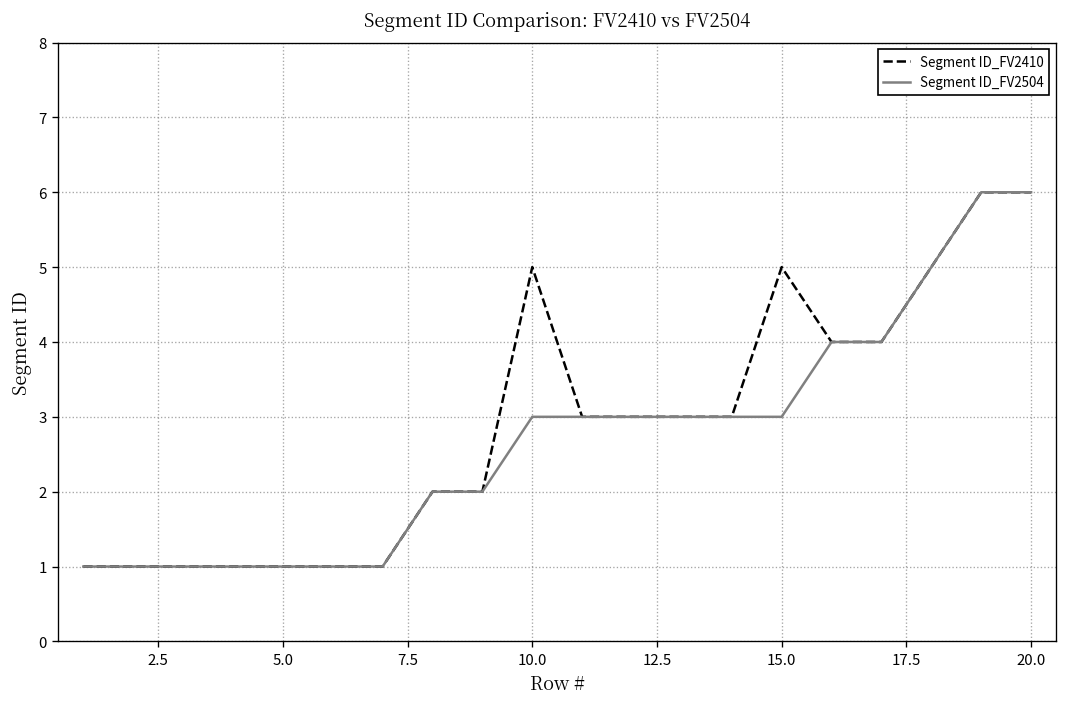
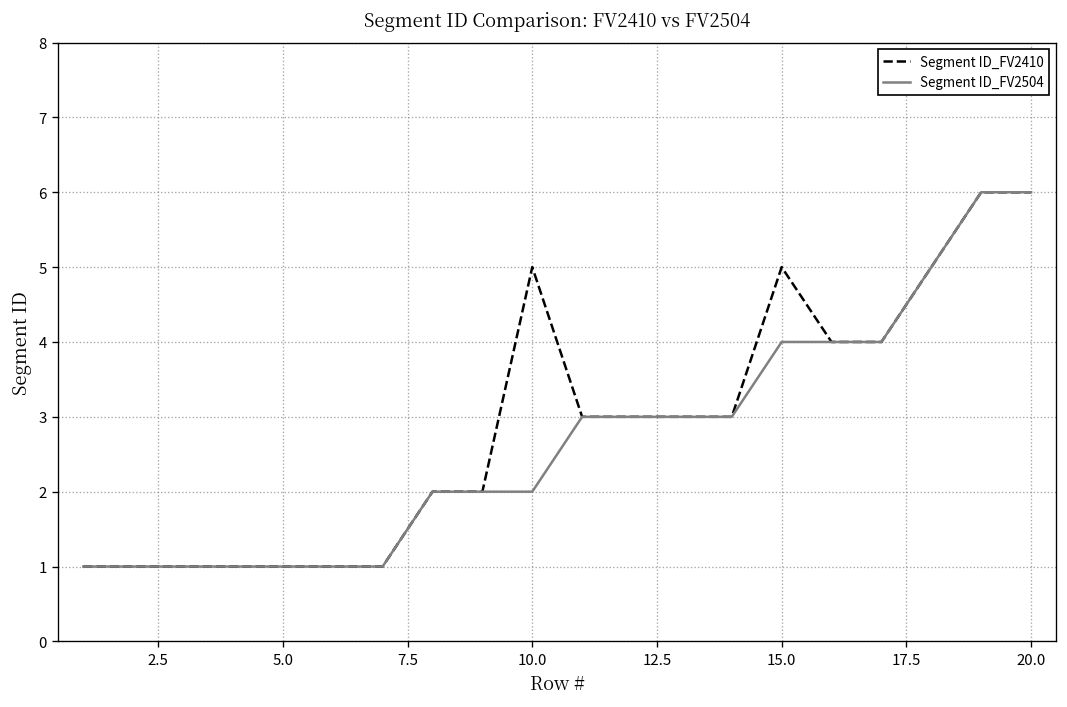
Segment ID_FV2504, 10.0: 3 -> 2
Segment ID_FV2504, 15.0: 3 -> 4
